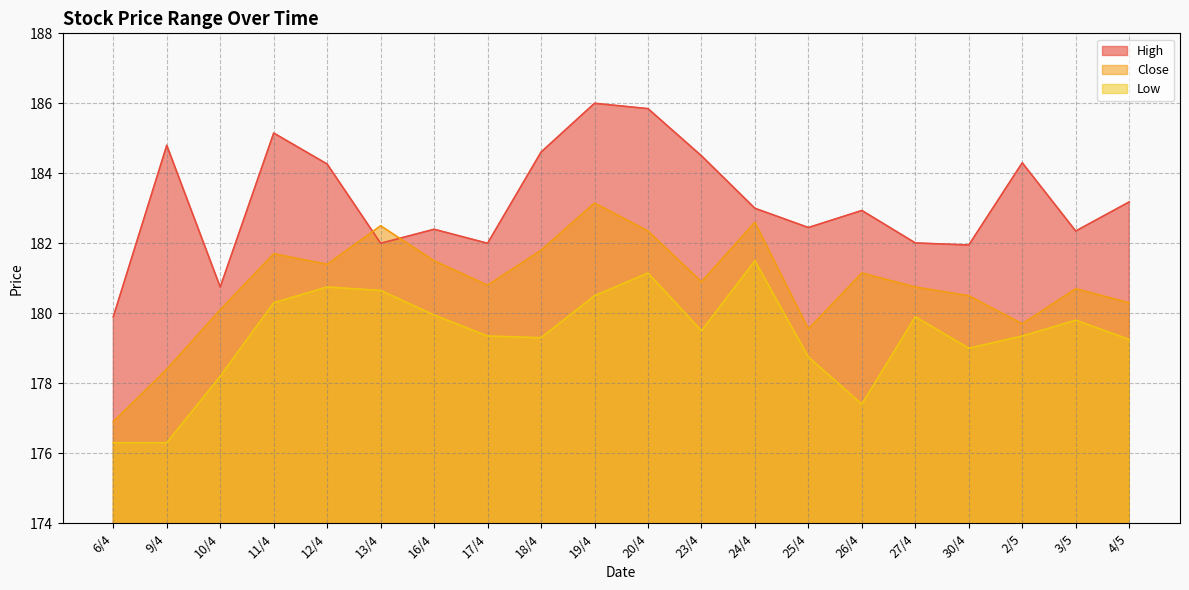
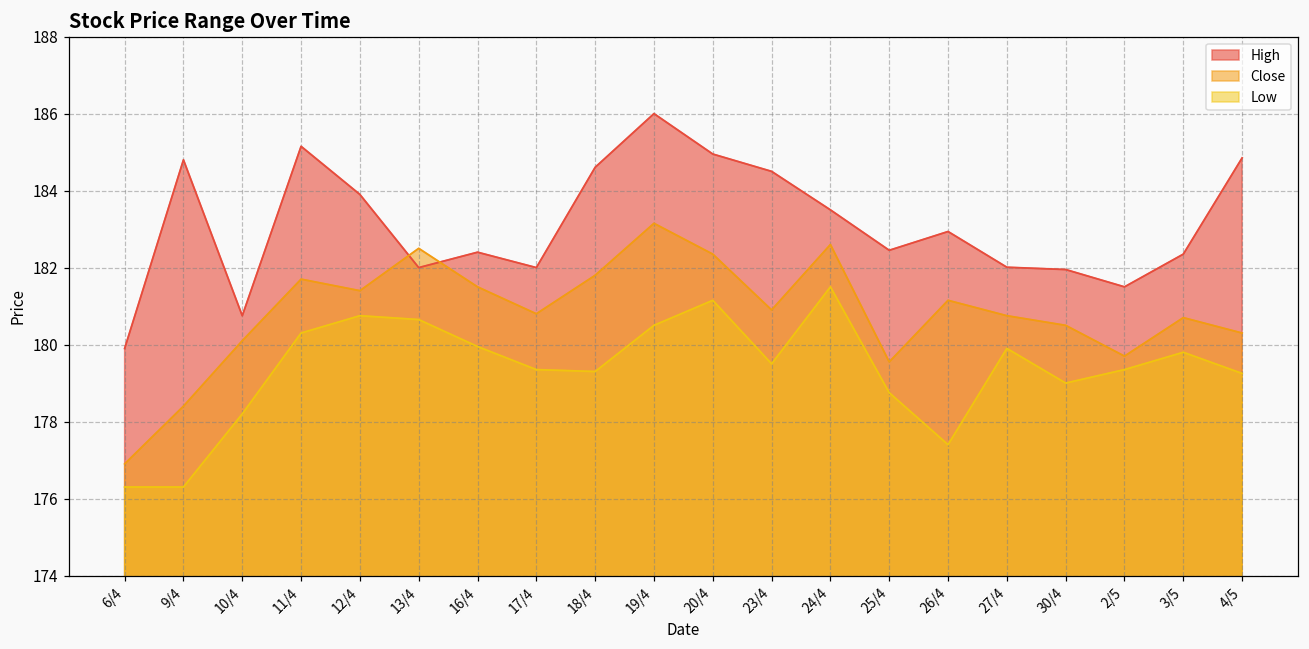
High, 12/4: 184.3 -> 183.9
High, 20/4: 185.8 -> 184.9
High, 24/4: 183.0 -> 183.5
High, 2/5: 184.3 -> 181.5
High, 4/5: 183.2 -> 184.9
